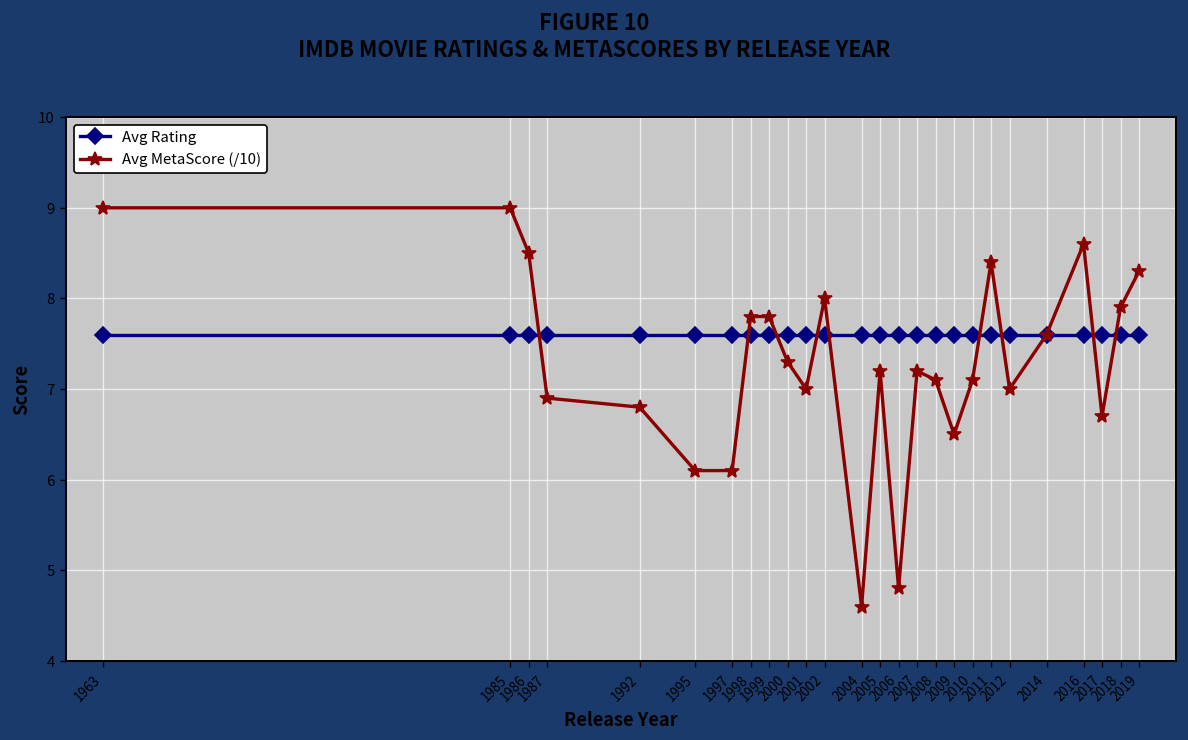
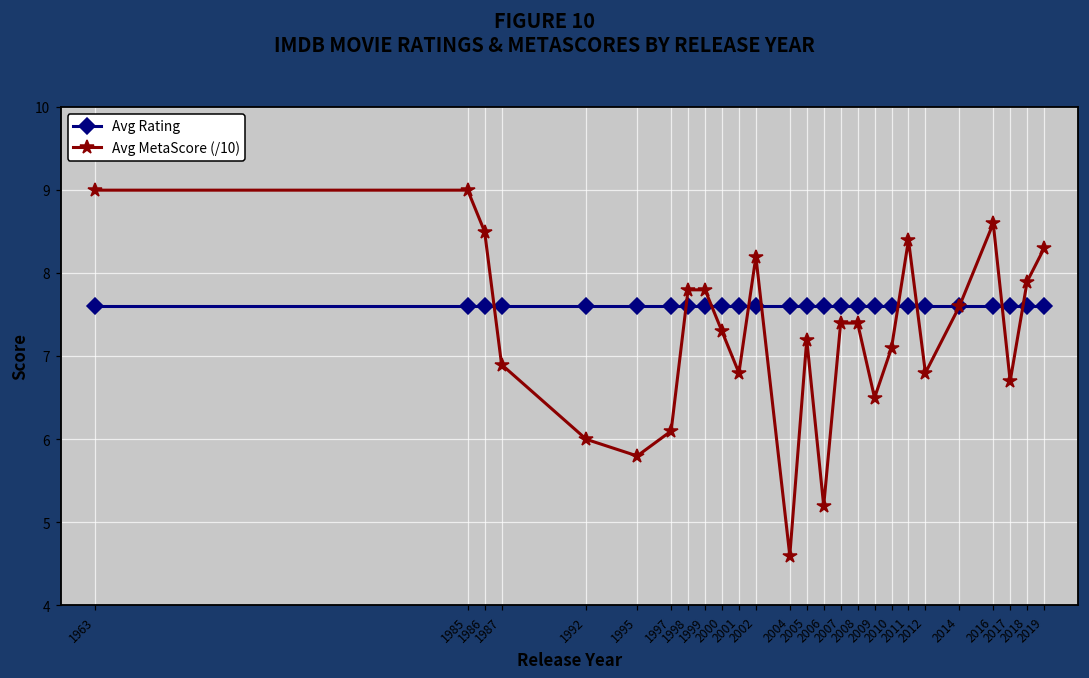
Avg MetaScore (/10), 1992: 6.8 -> 6.0
Avg MetaScore (/10), 1995: 6.1 -> 5.8
Avg MetaScore (/10), 2001: 7.0 -> 6.8
Avg MetaScore (/10), 2002: 8.0 -> 8.2
Avg MetaScore (/10), 2006: 4.8 -> 5.2
Avg MetaScore (/10), 2007: 7.2 -> 7.4
Avg MetaScore (/10), 2008: 7.1 -> 7.4
Avg MetaScore (/10), 2012: 7.0 -> 6.8
